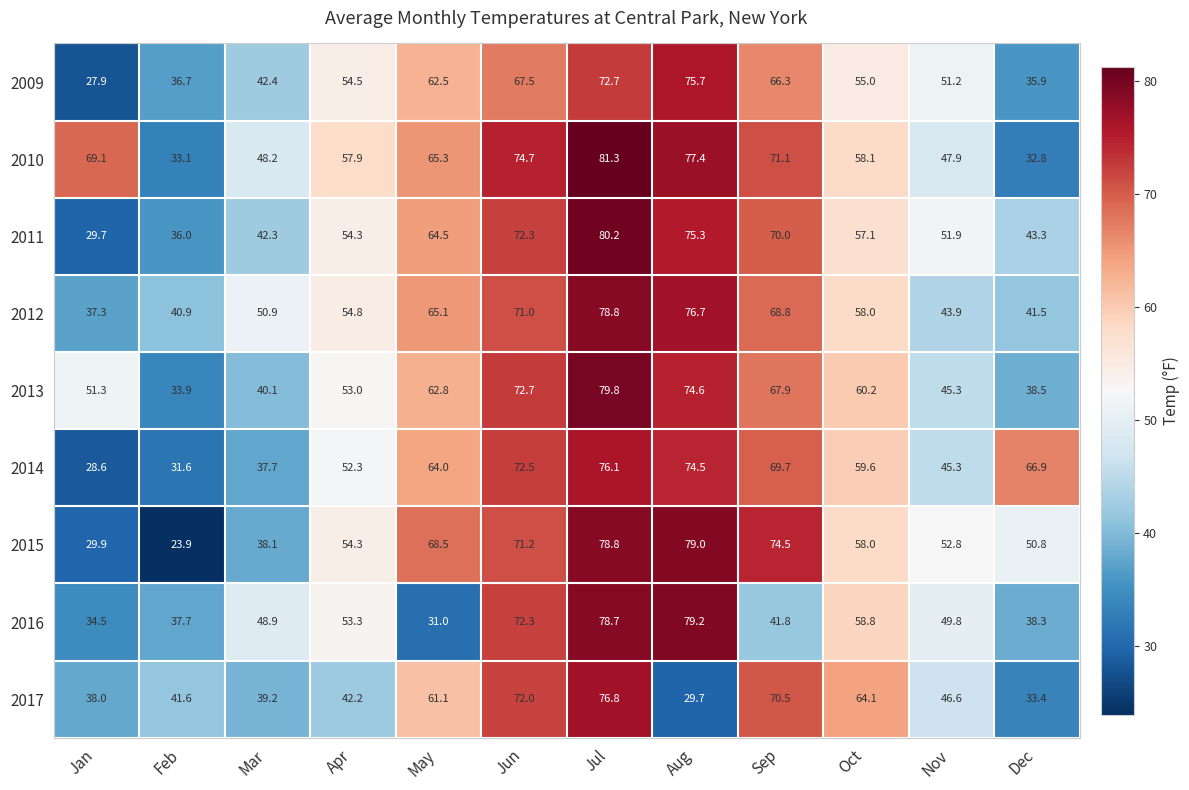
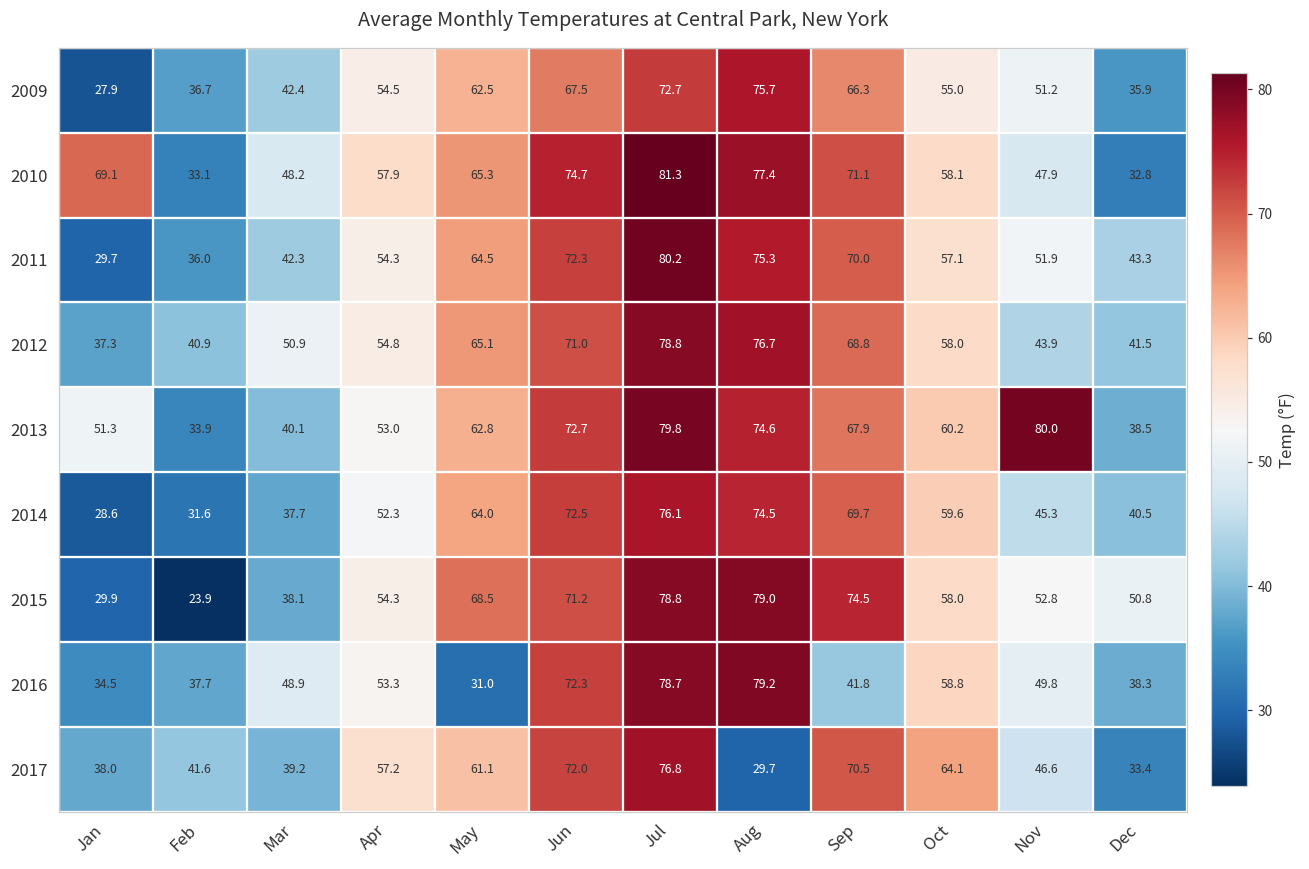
2013, Nov: 45.3 -> 80.0
2014, Dec: 66.9 -> 40.5
2017, Apr: 42.2 -> 57.2
